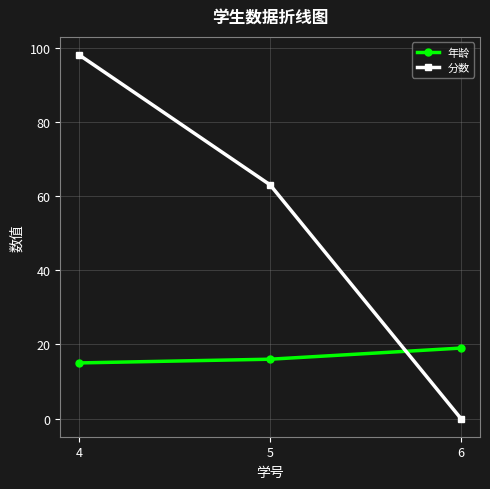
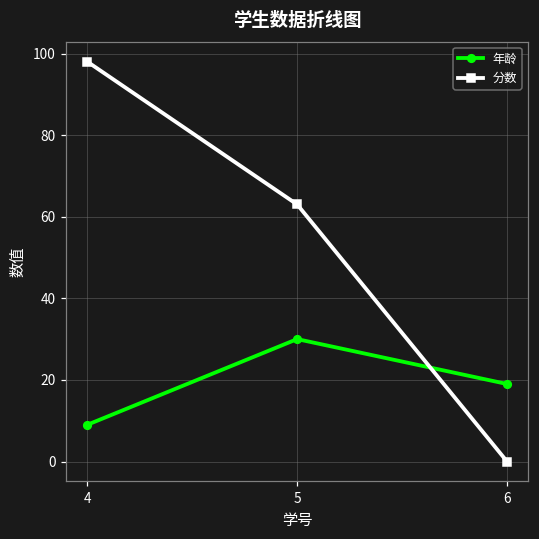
年龄, 4: 15 -> 9
年龄, 5: 16 -> 30
